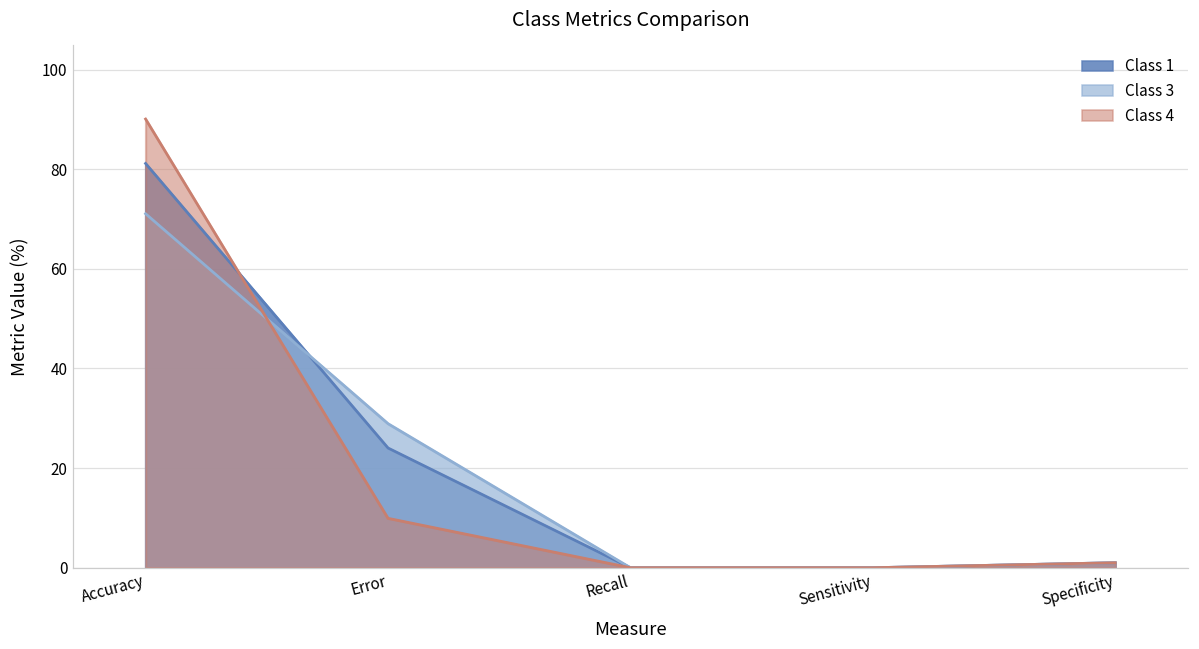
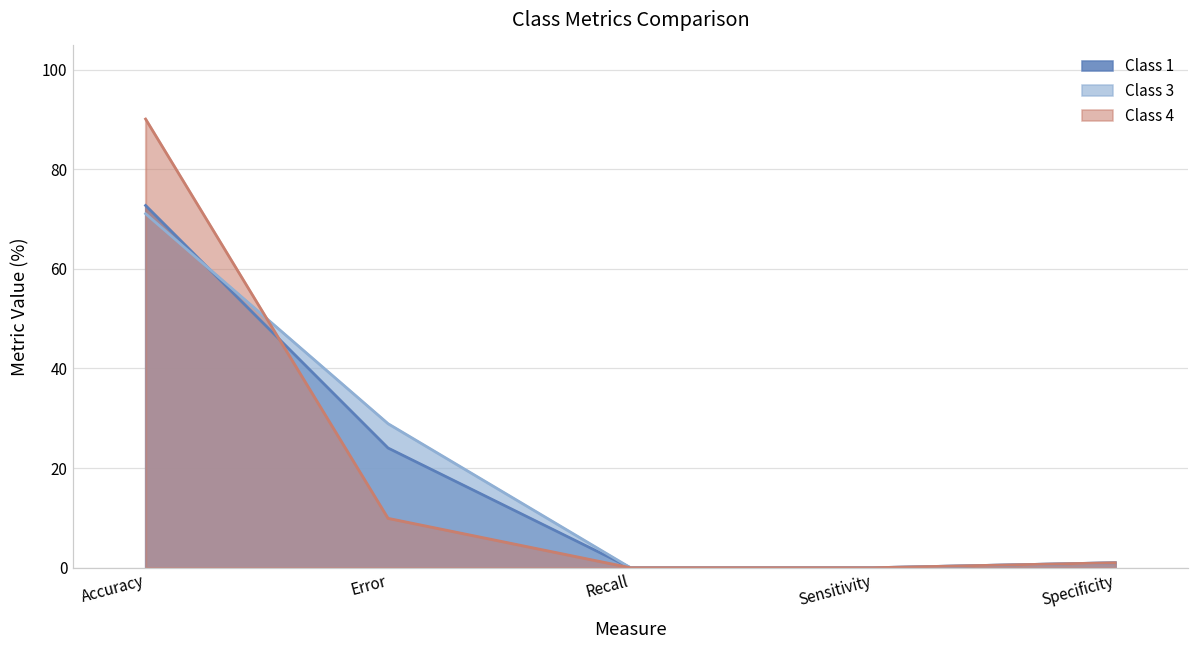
Class 1, Accuracy: 81 -> 73
